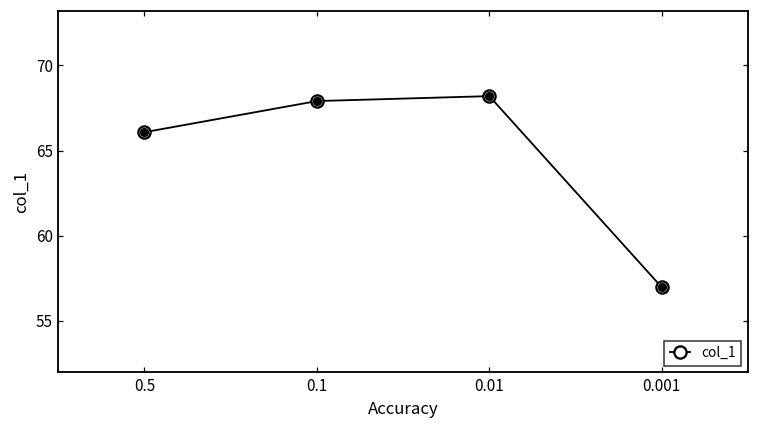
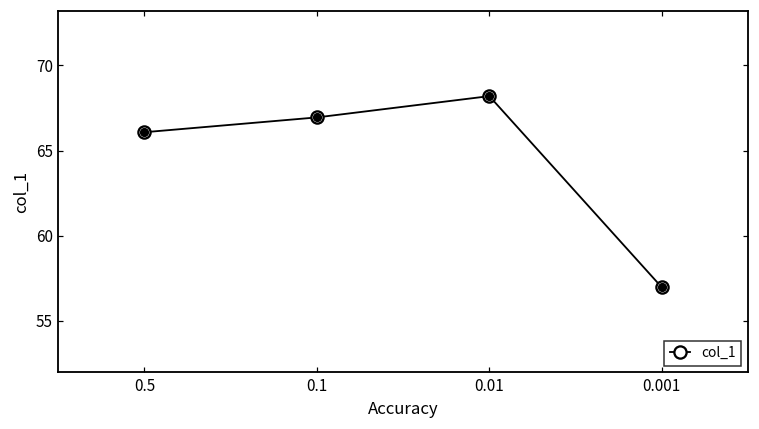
0.1: 67.9 -> 67.0
